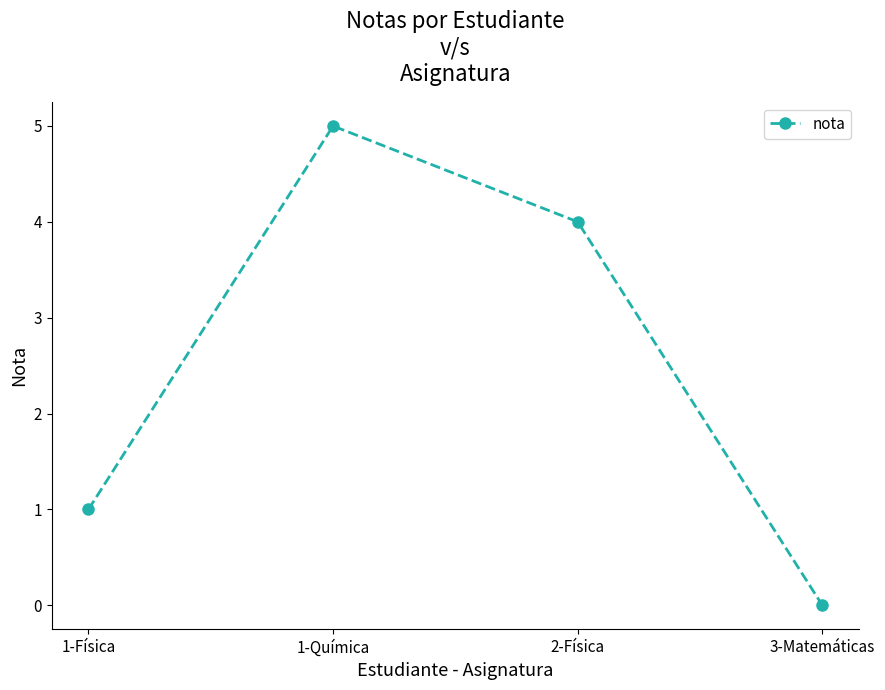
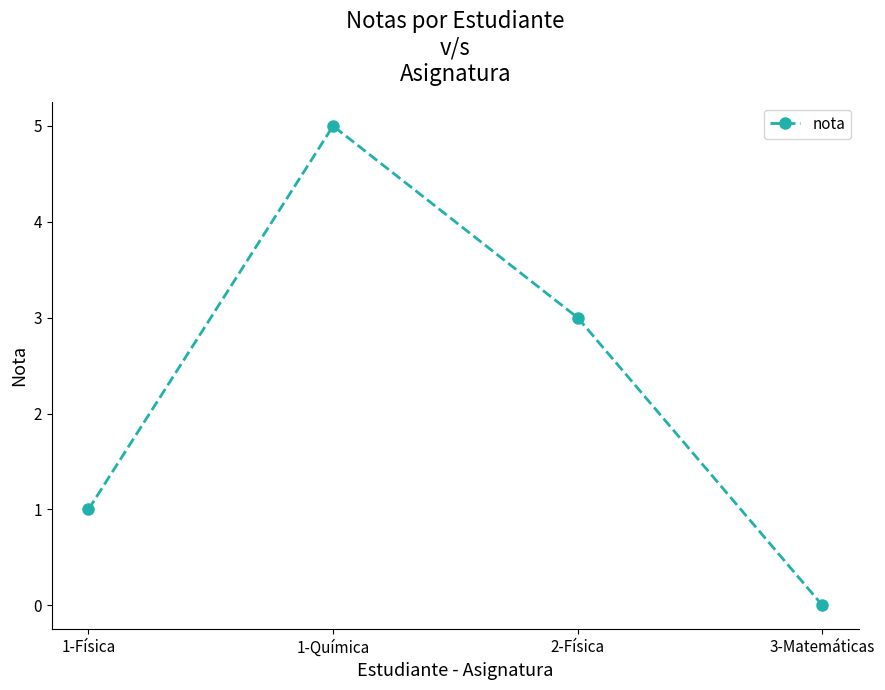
2-Física: 4 -> 3
